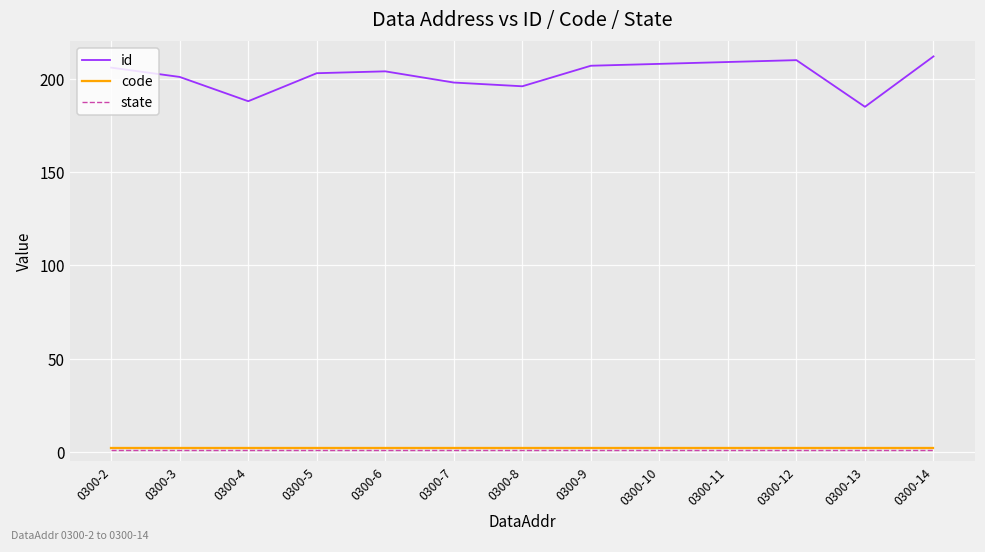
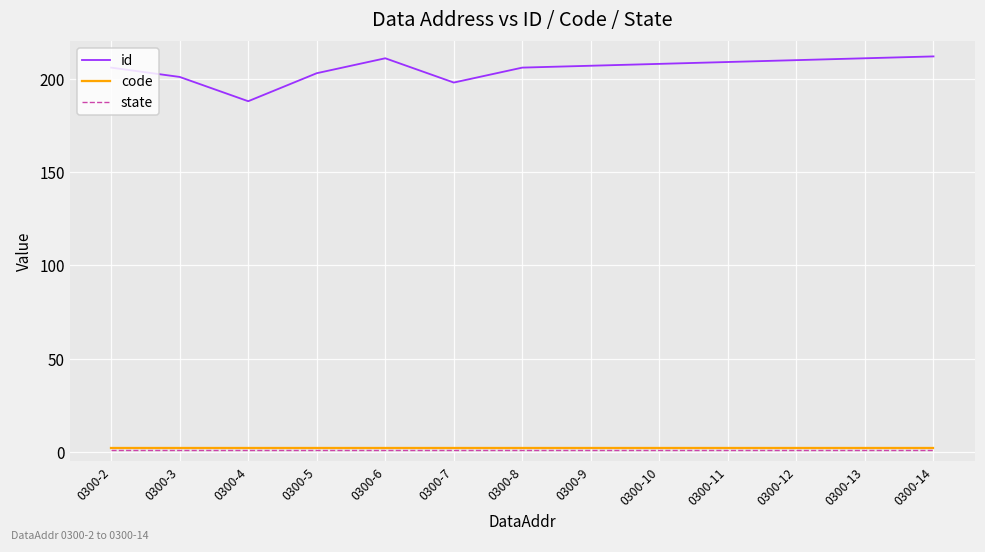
id, 0300-6: 204 -> 211
id, 0300-8: 196 -> 206
id, 0300-13: 185 -> 211
